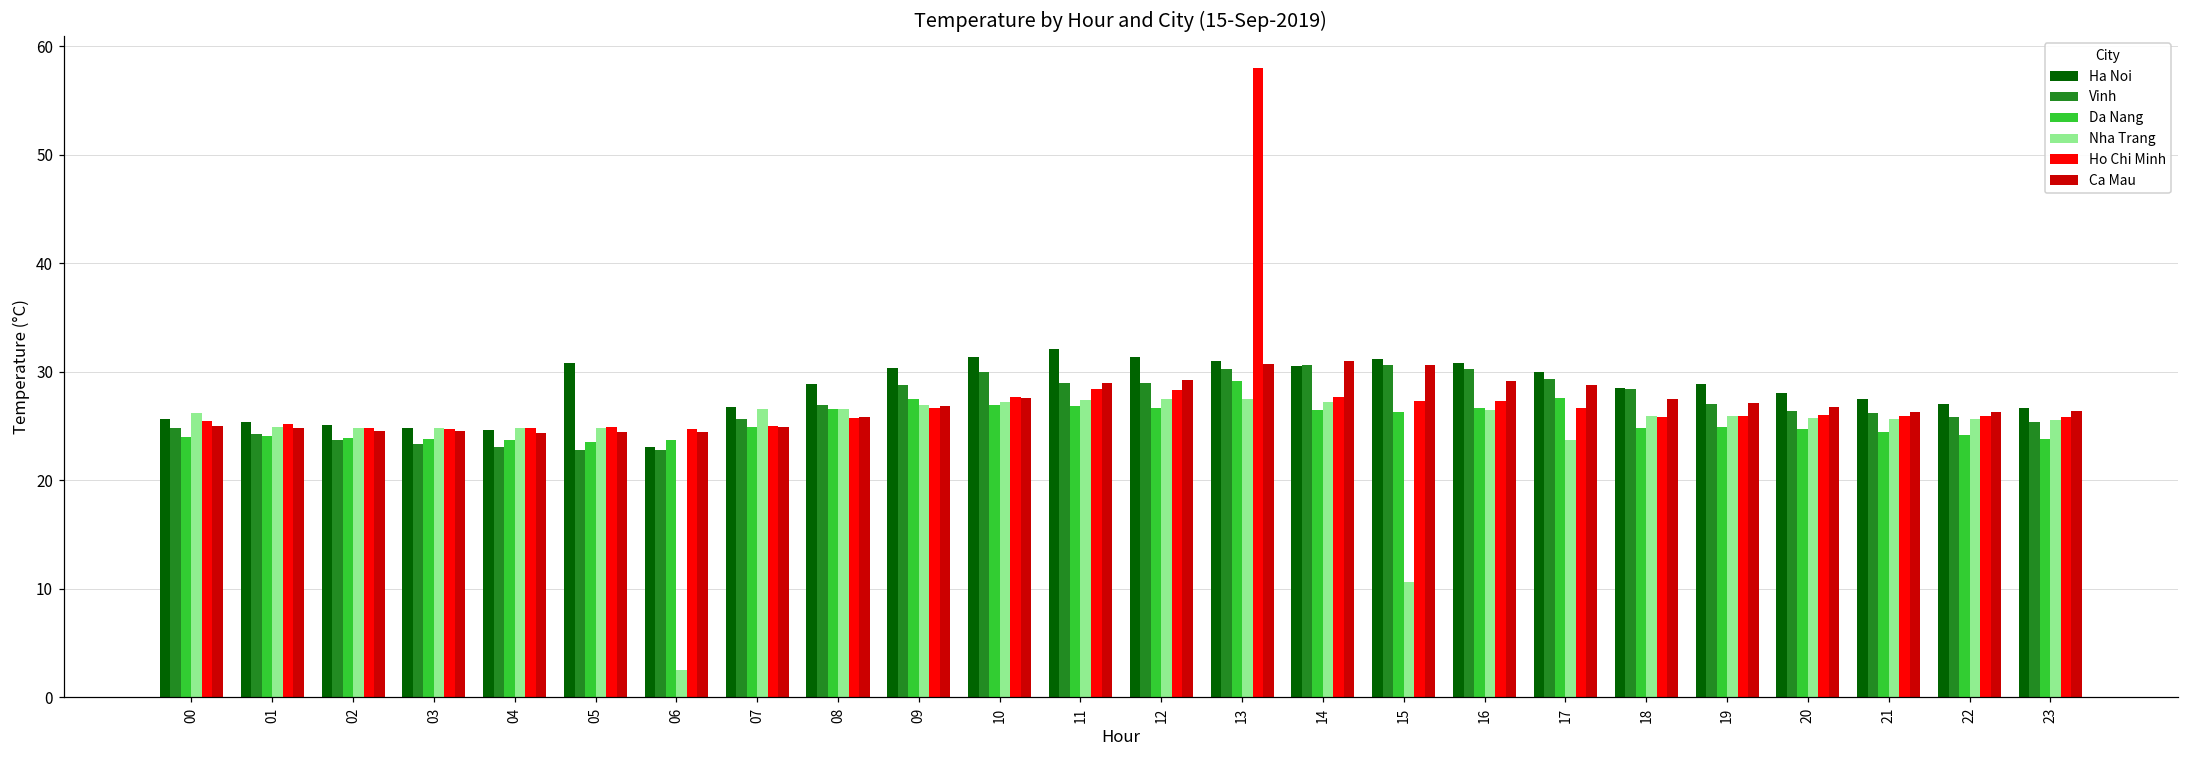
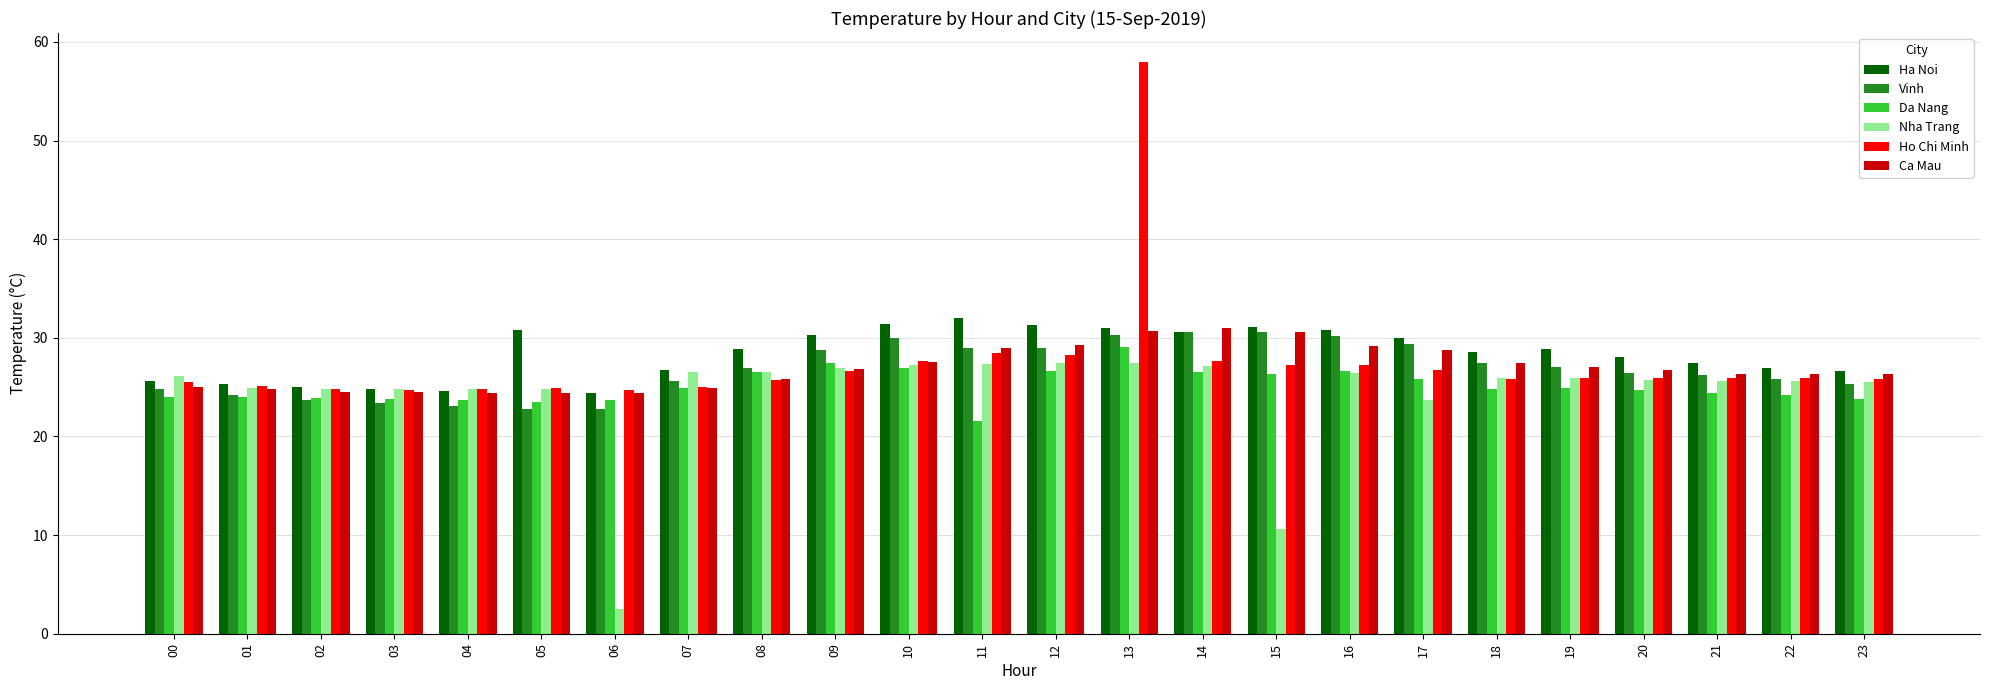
Ha Noi, 06: 23 -> 24
Da Nang, 11: 27 -> 22
Da Nang, 17: 28 -> 26
Vinh, 18: 28 -> 27
